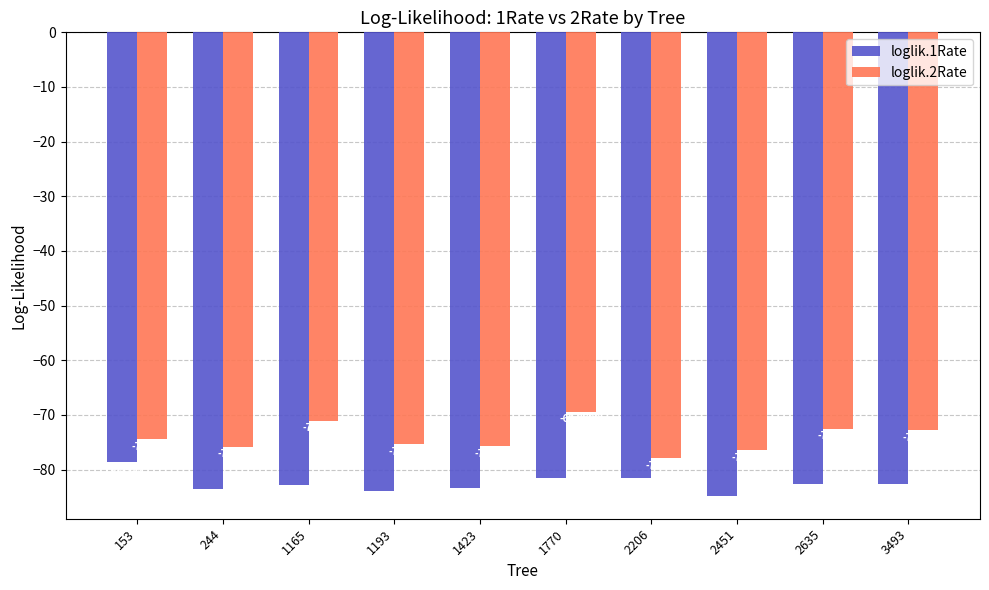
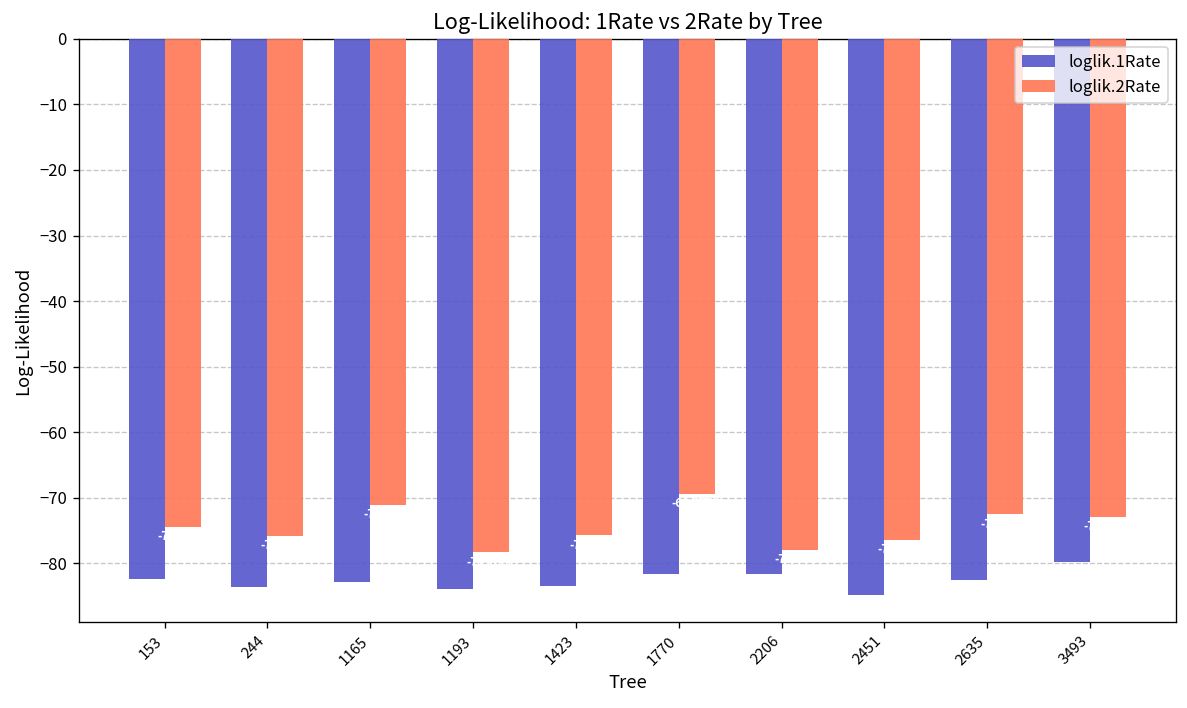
loglik.1Rate, 153: -79 -> -82
loglik.2Rate, 1193: -75 -> -78
loglik.1Rate, 3493: -83 -> -80
